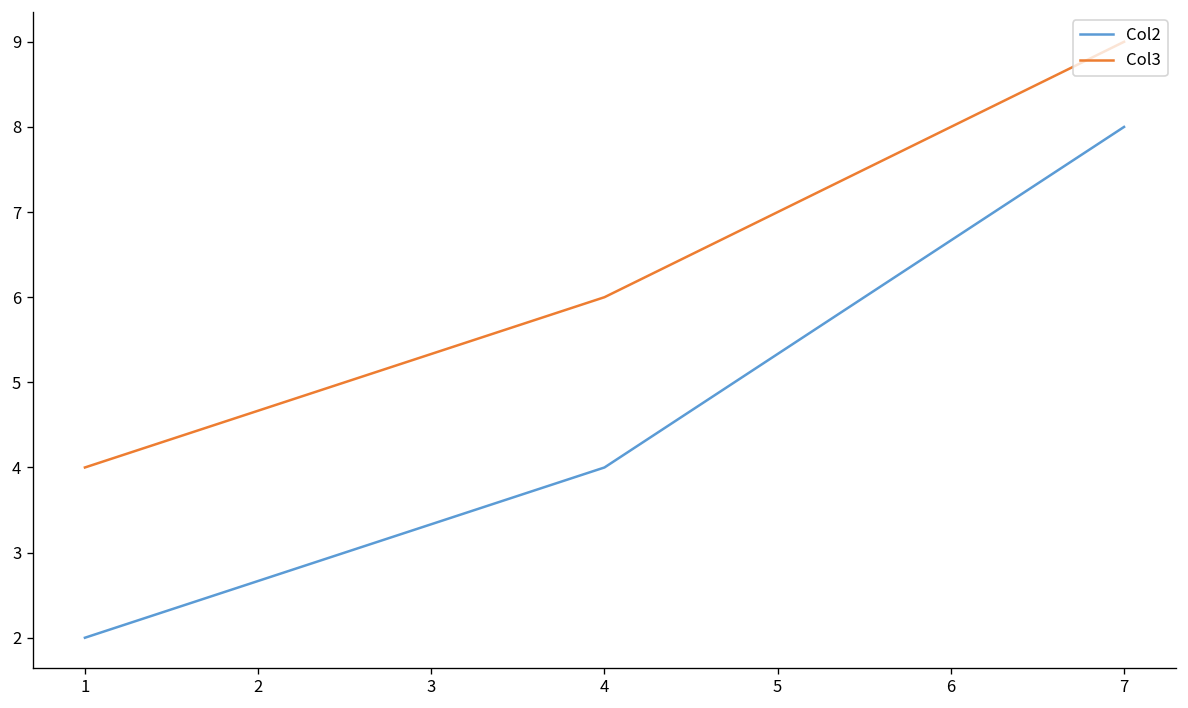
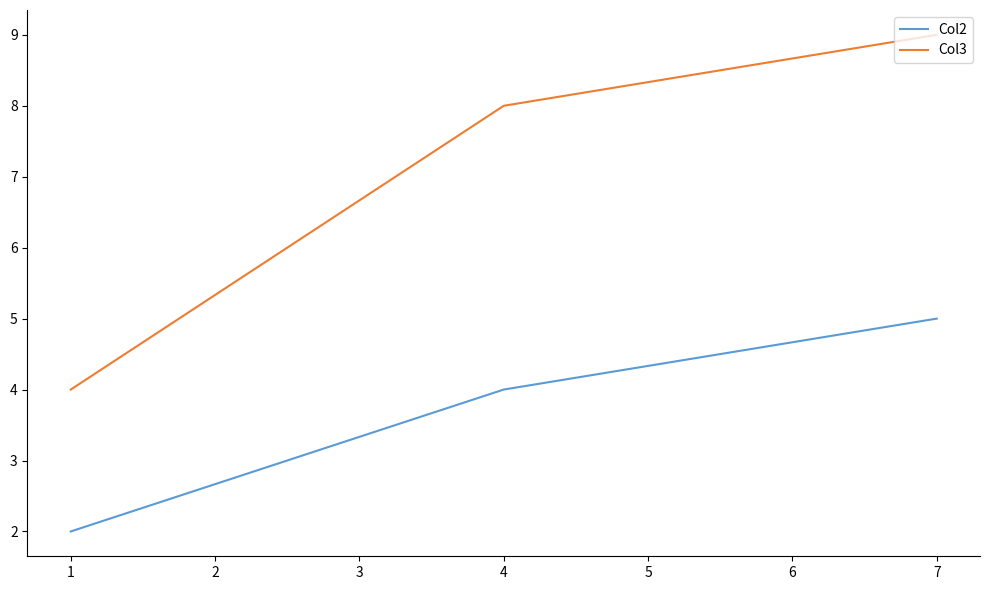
Col3, 4: 6 -> 8
Col2, 7: 8 -> 5
